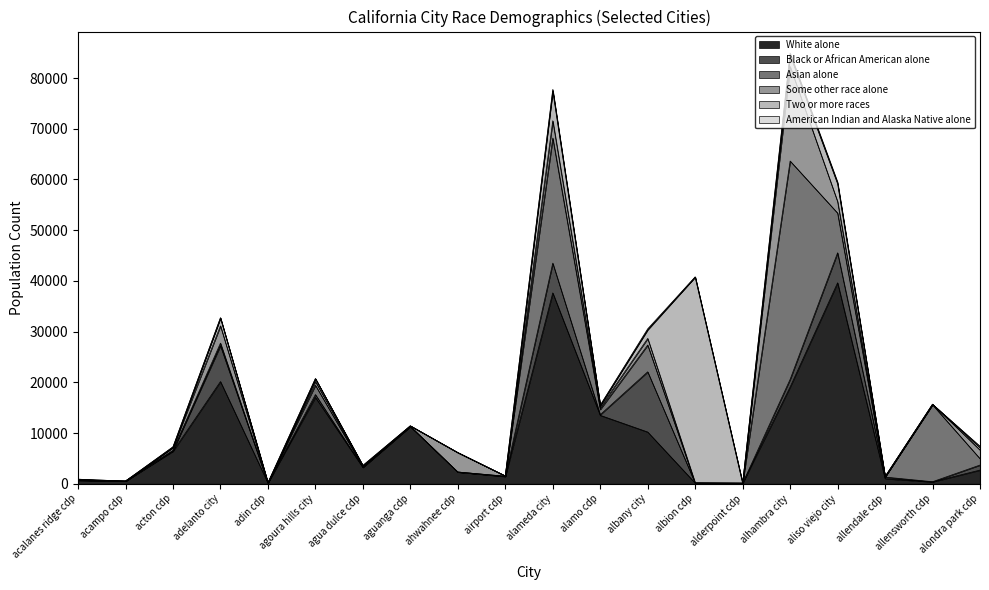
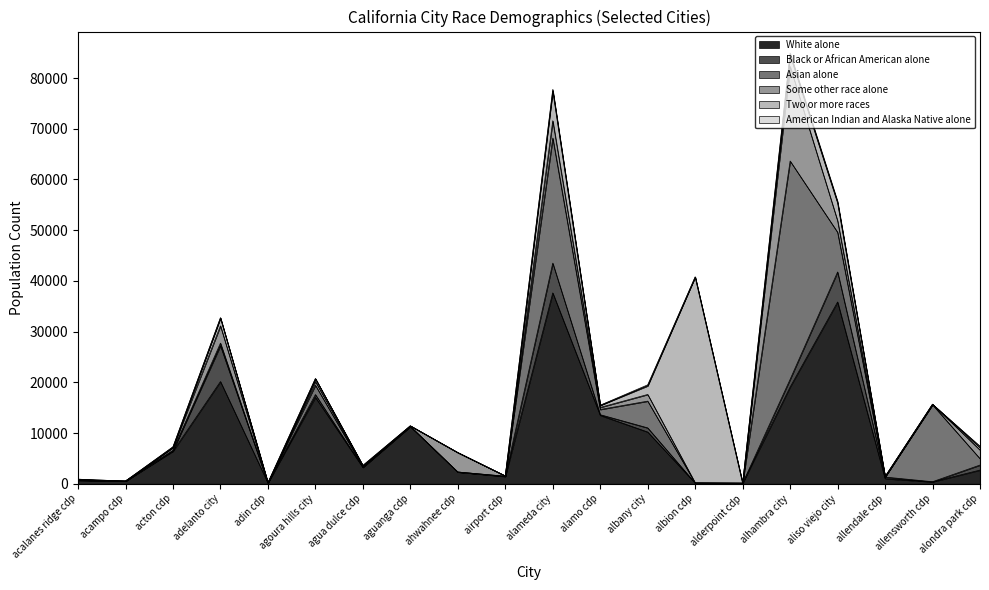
Black or African American alone, albany city: 12000 -> 1000
White alone, aliso viejo city: 40000 -> 36000
